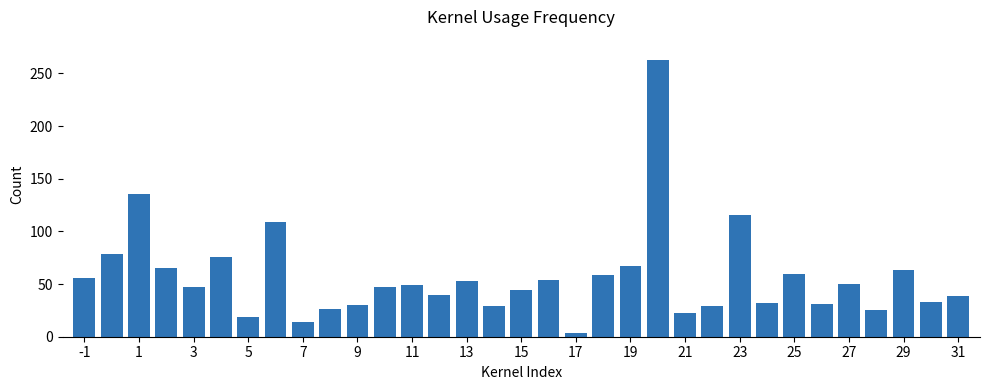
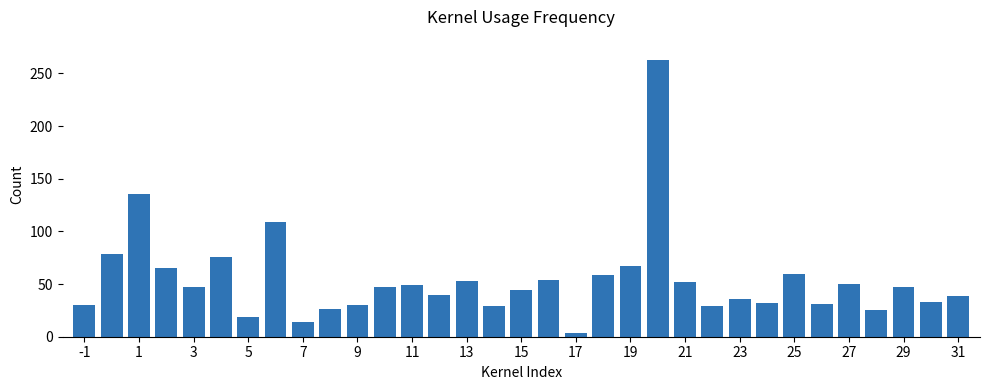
-1: 56 -> 30
21: 23 -> 52
23: 116 -> 36
29: 63 -> 47
